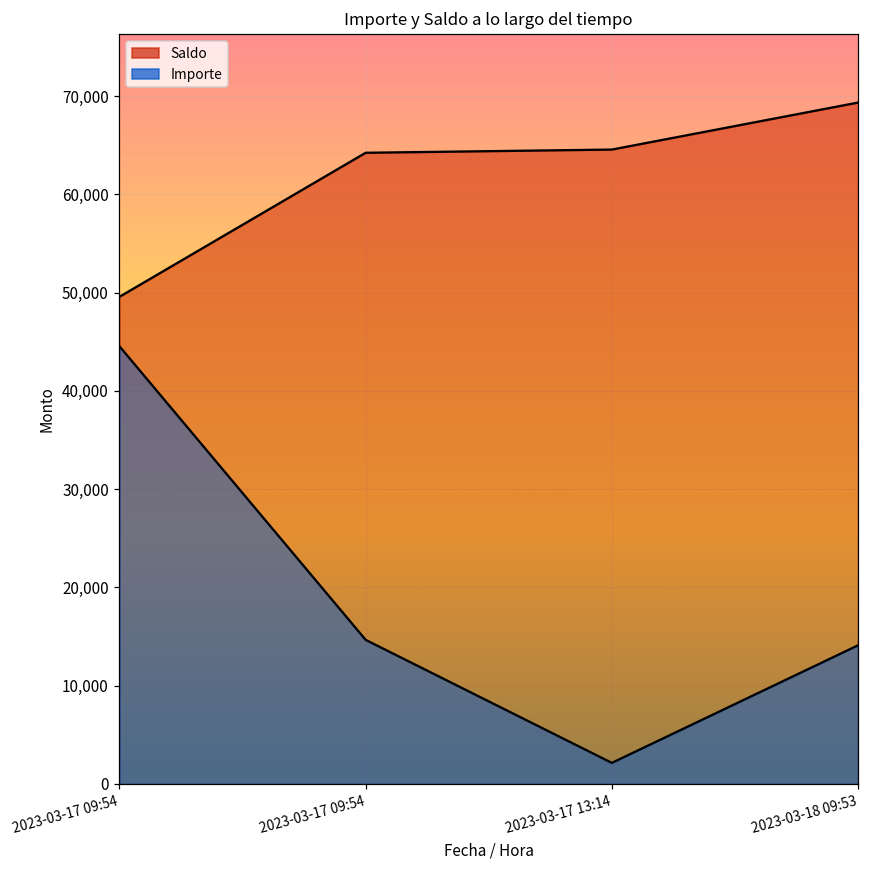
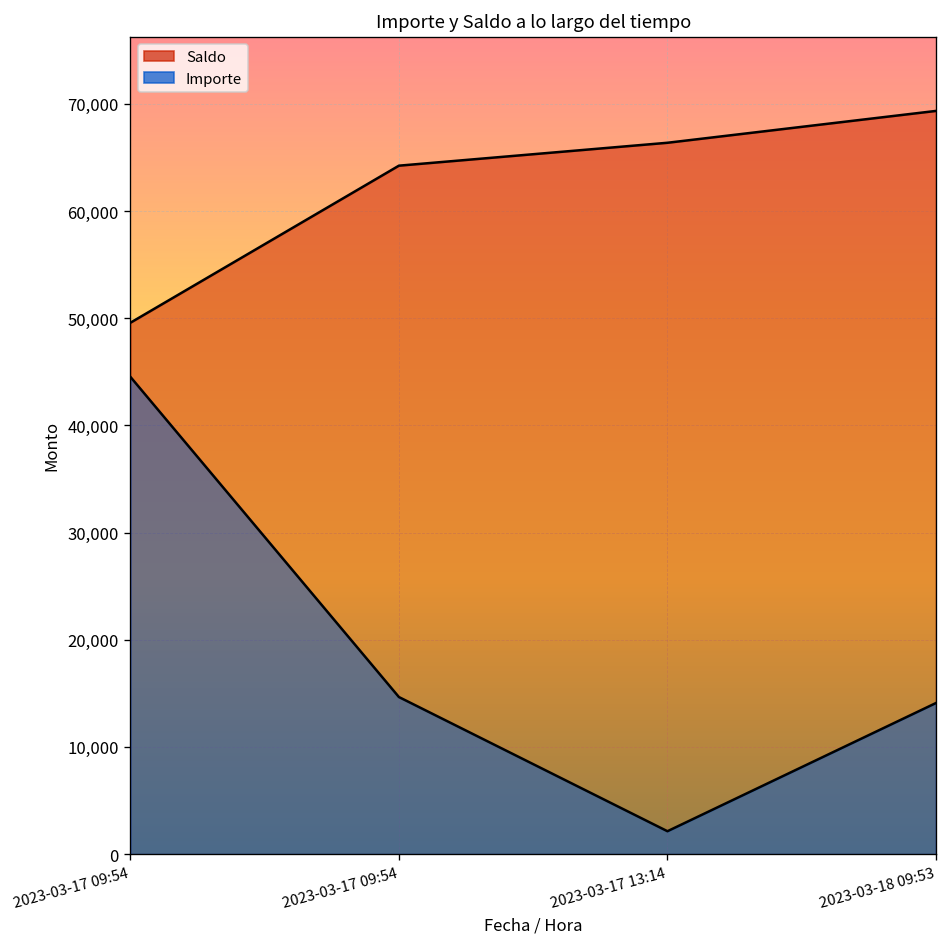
Saldo, 2023-03-17 13:14: 65,000 -> 66,000
